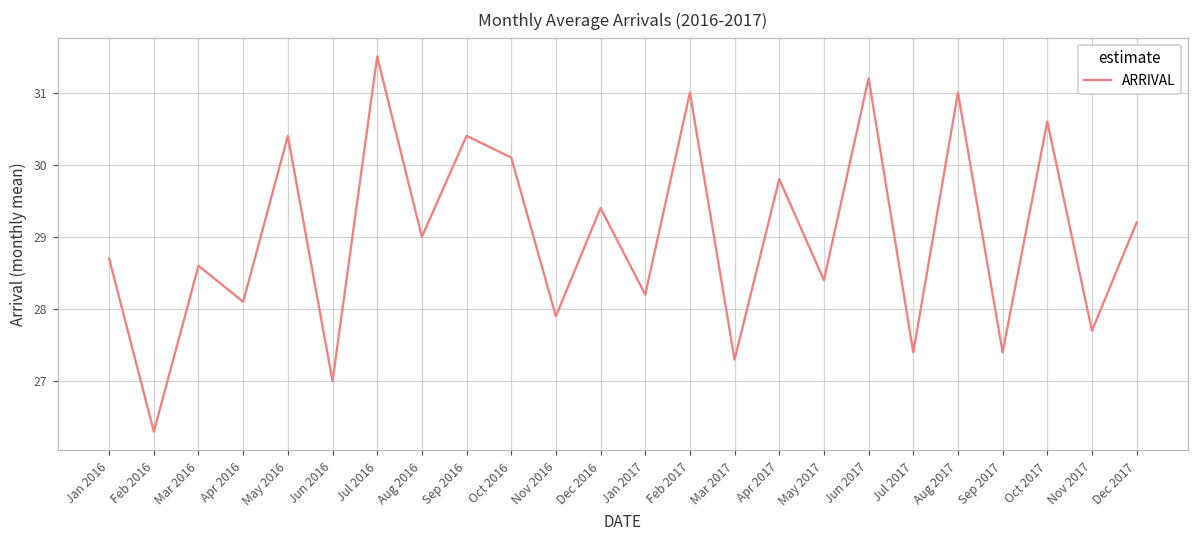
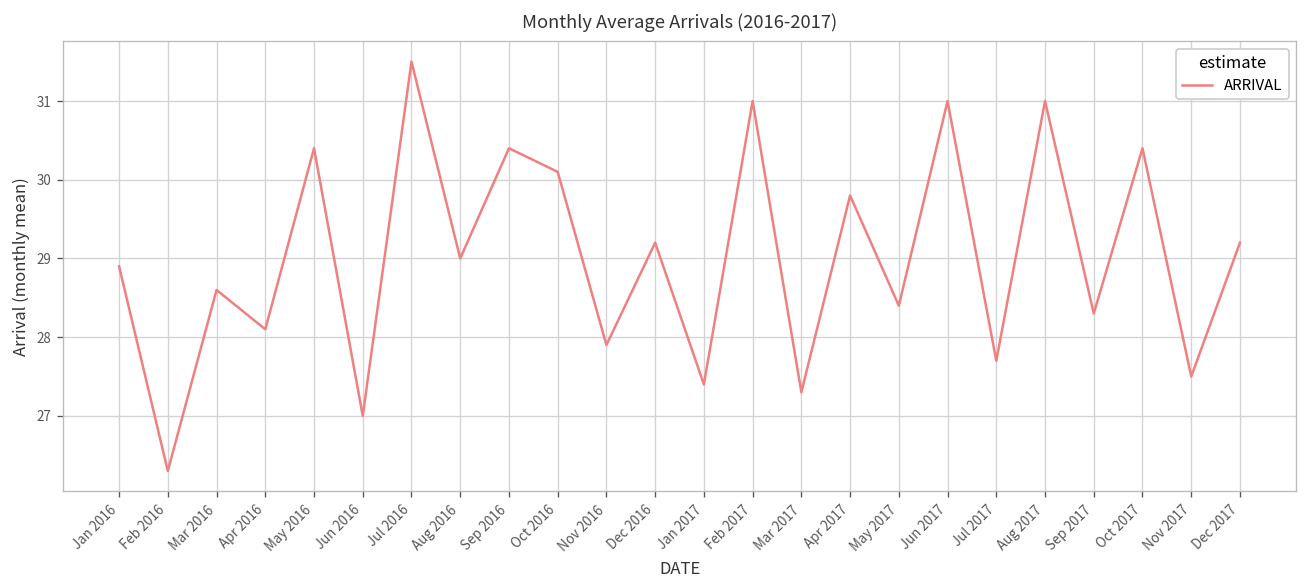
Jan 2016: 28.7 -> 28.9
Dec 2016: 29.4 -> 29.2
Jan 2017: 28.2 -> 27.4
Jun 2017: 31.2 -> 31.0
Jul 2017: 27.4 -> 27.7
Sep 2017: 27.4 -> 28.3
Oct 2017: 30.6 -> 30.4
Nov 2017: 27.7 -> 27.5
